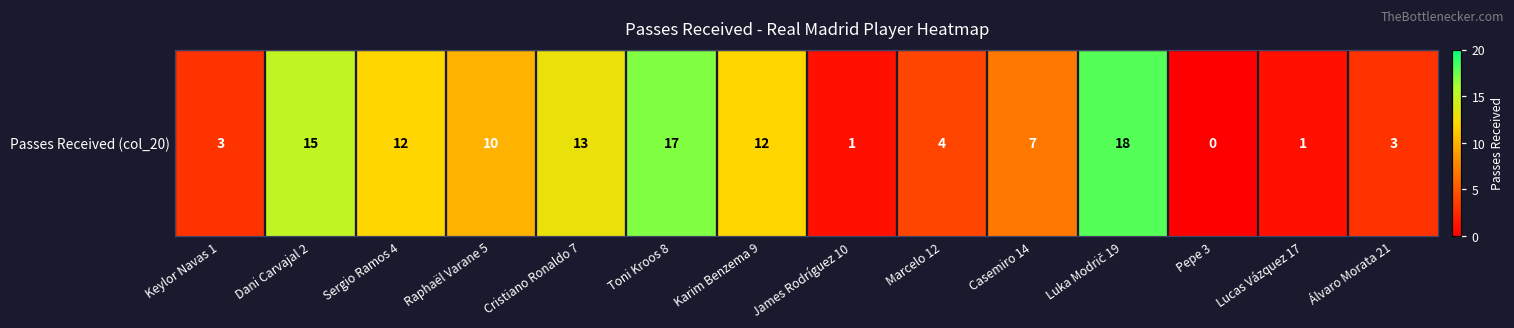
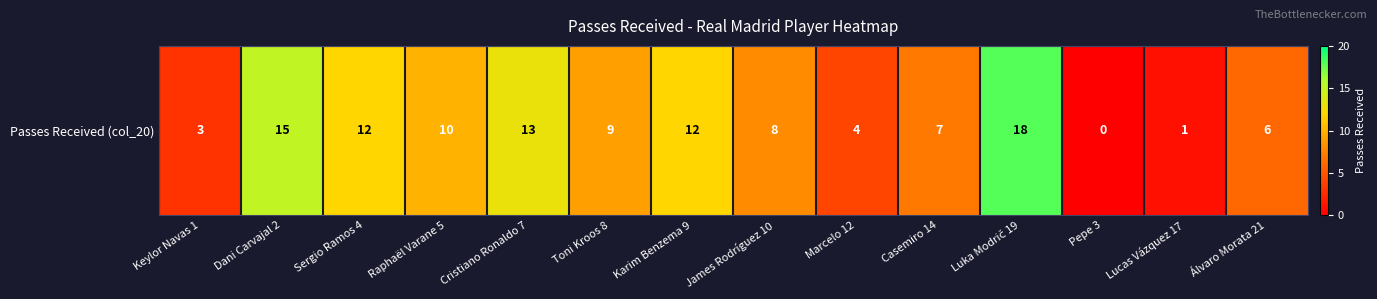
Passes Received (col_20), Toni Kroos 8: 17 -> 9
Passes Received (col_20), James Rodríguez 10: 1 -> 8
Passes Received (col_20), Álvaro Morata 21: 3 -> 6
